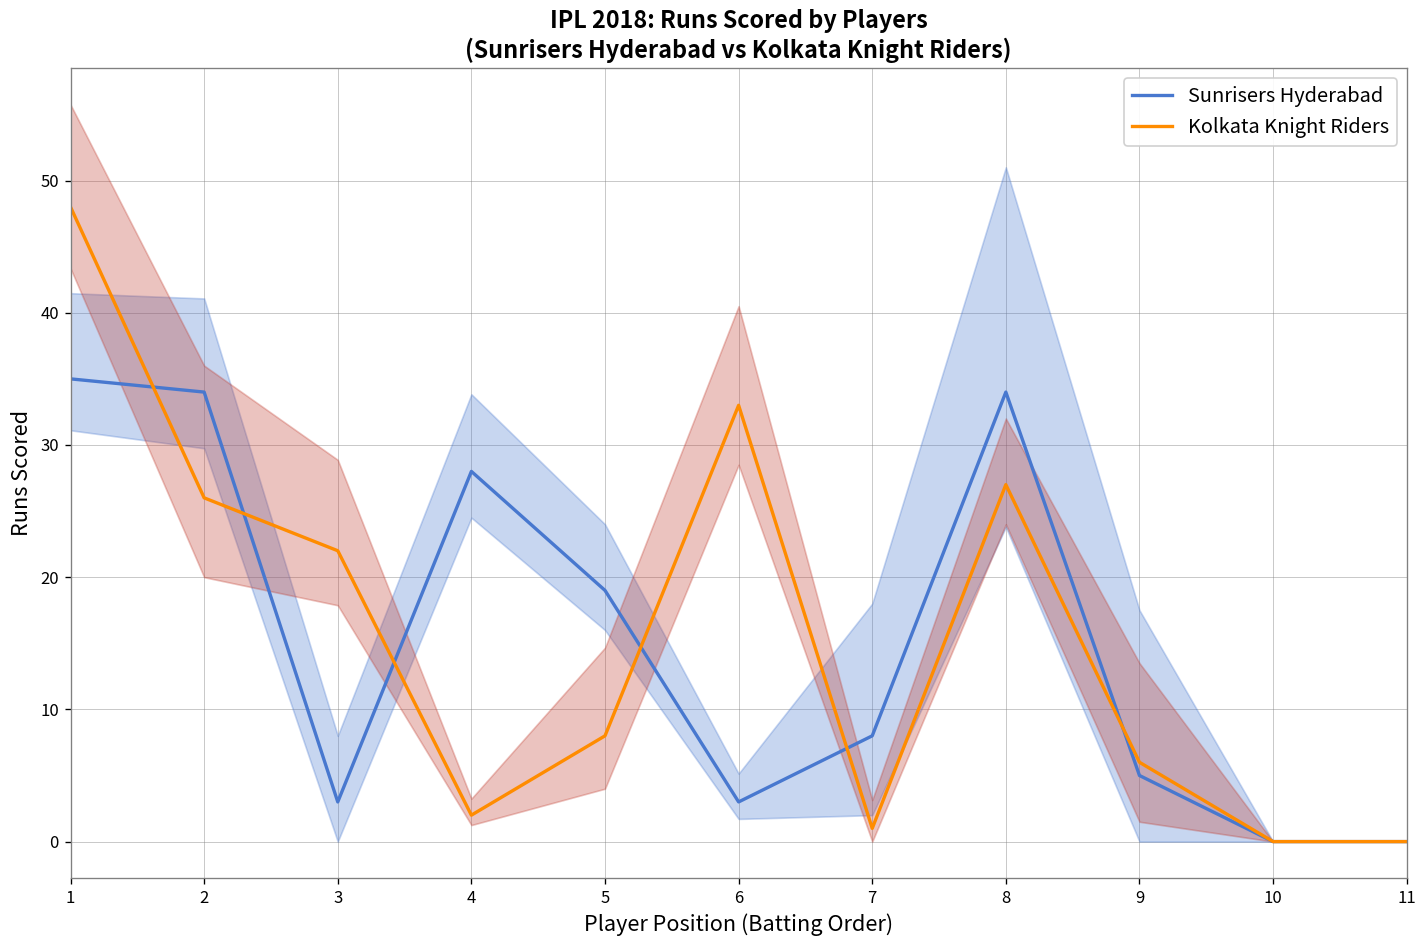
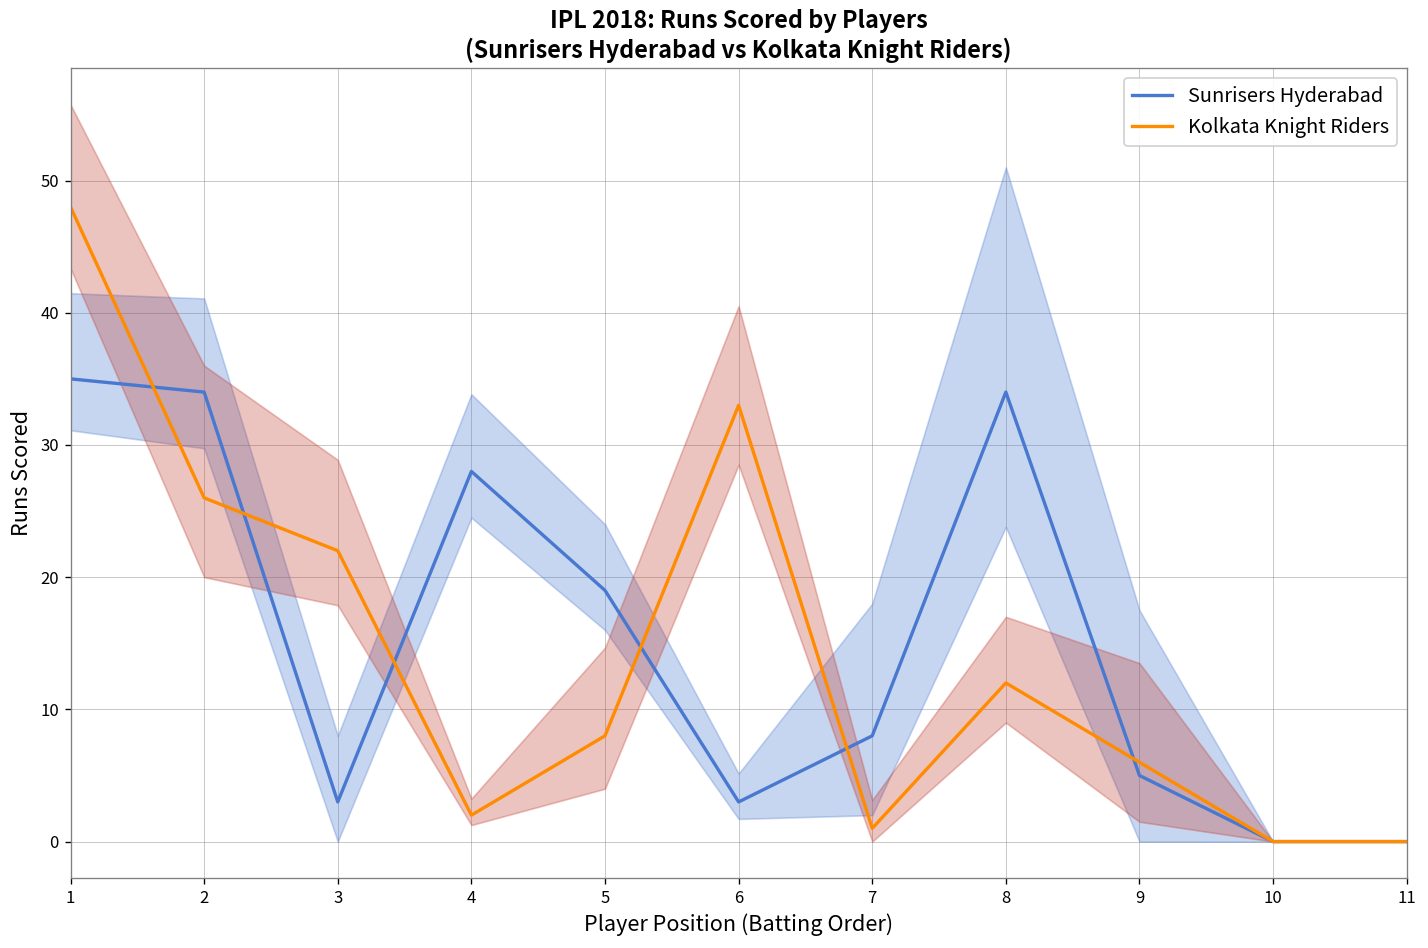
Kolkata Knight Riders, 8: 27 -> 12
